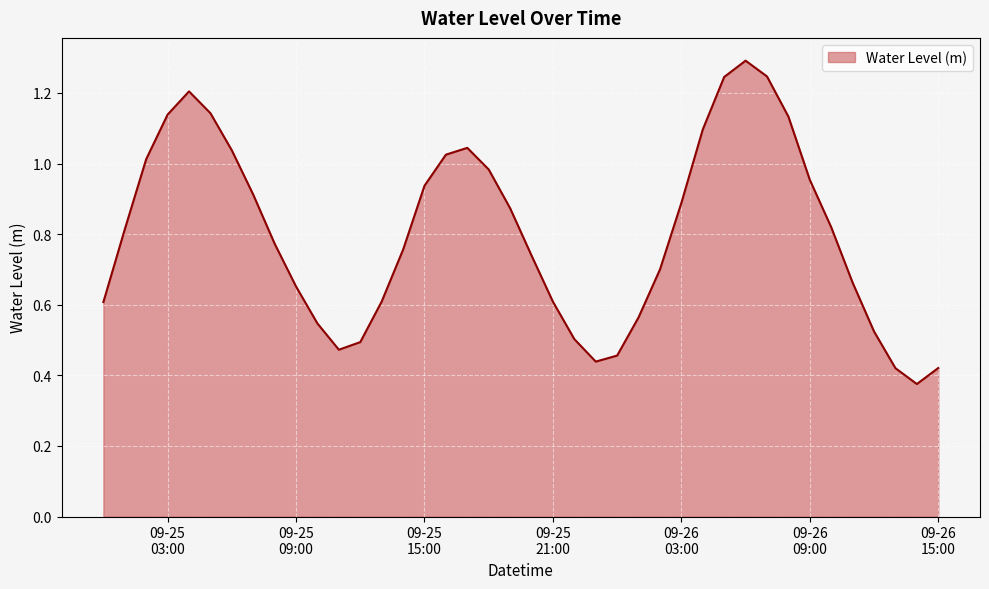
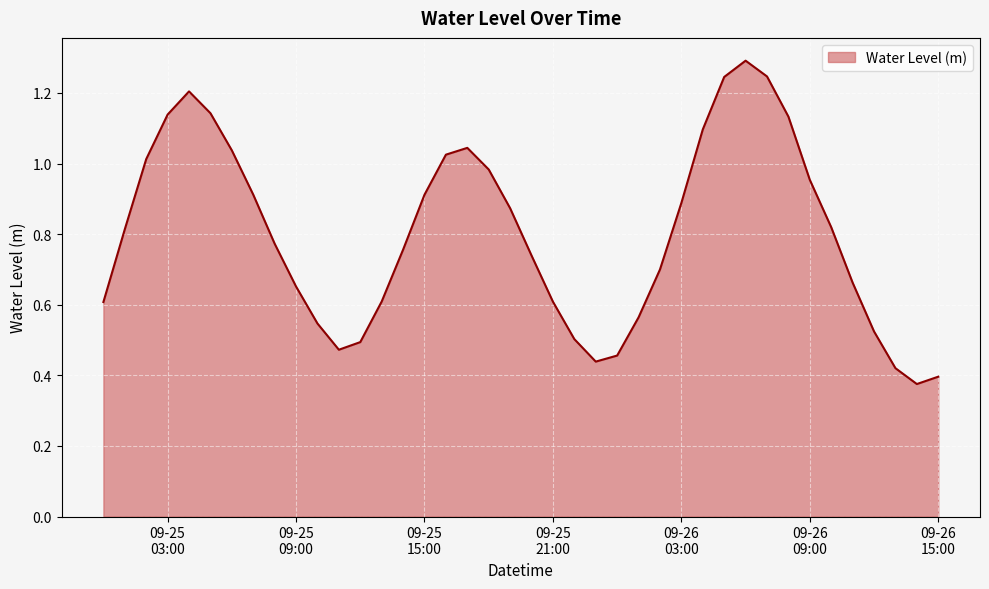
09-25 15:00: 0.94 -> 0.91
09-26 15:00: 0.42 -> 0.40
